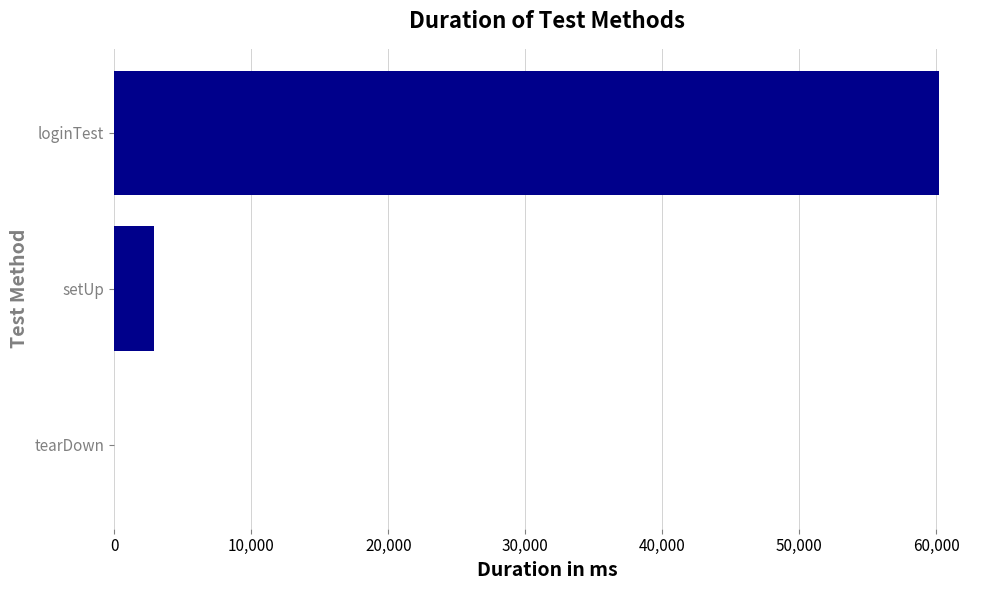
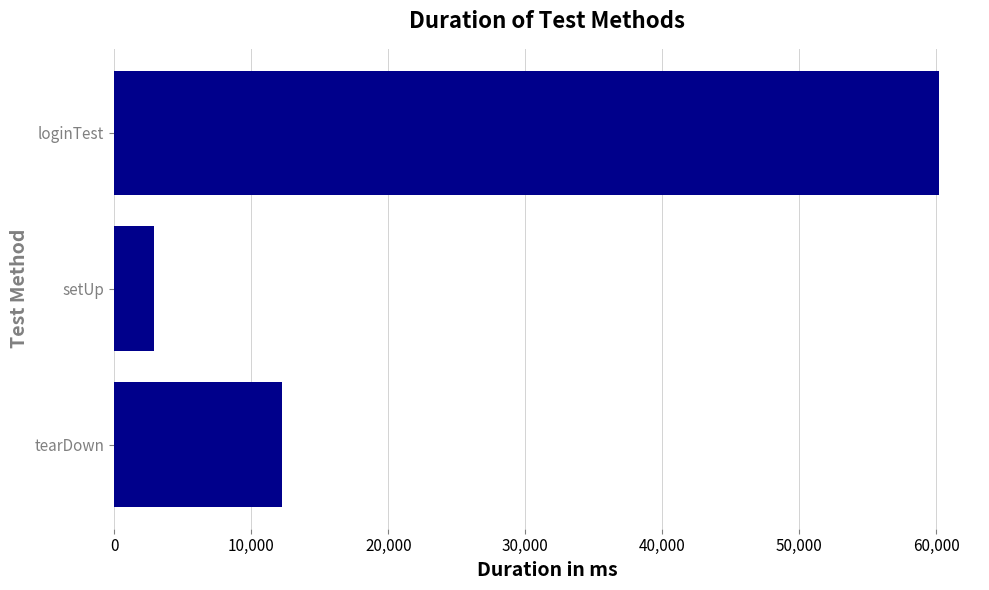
tearDown: 0 -> 12,200
